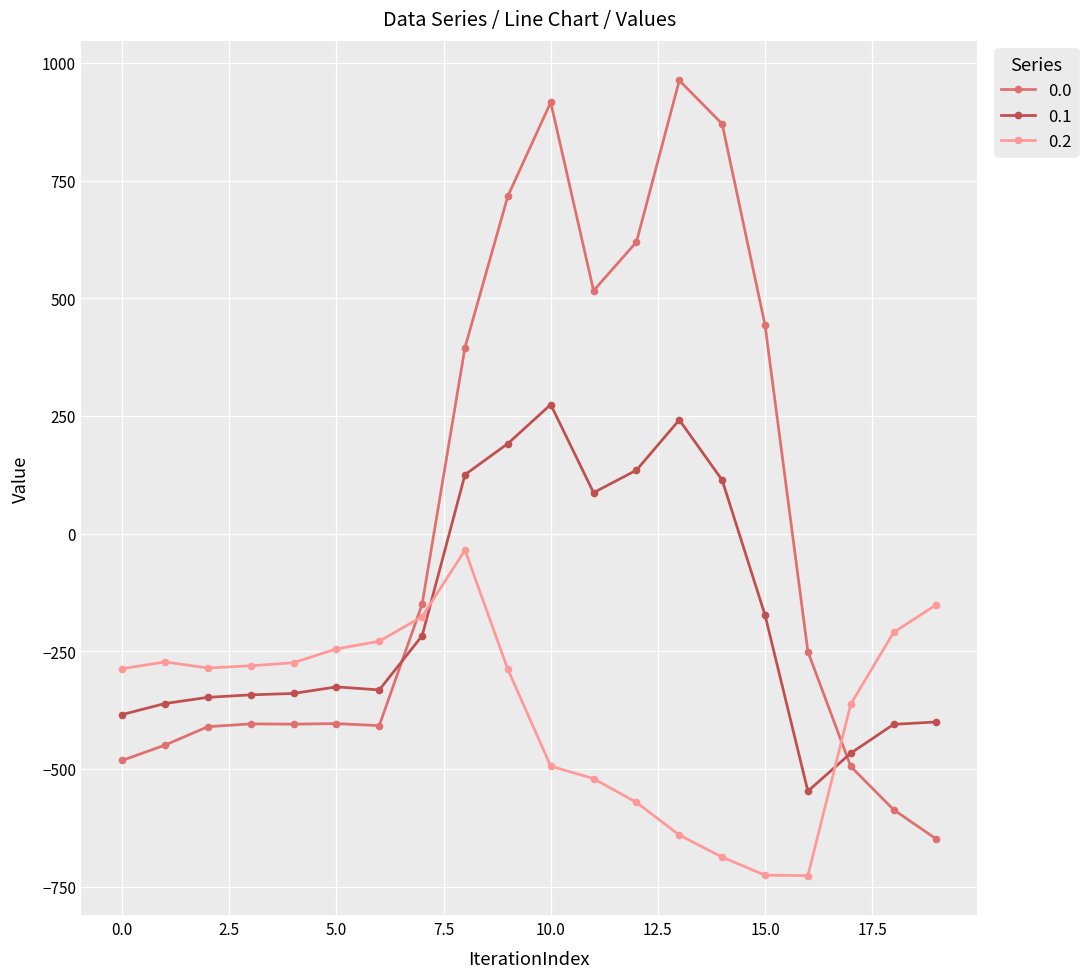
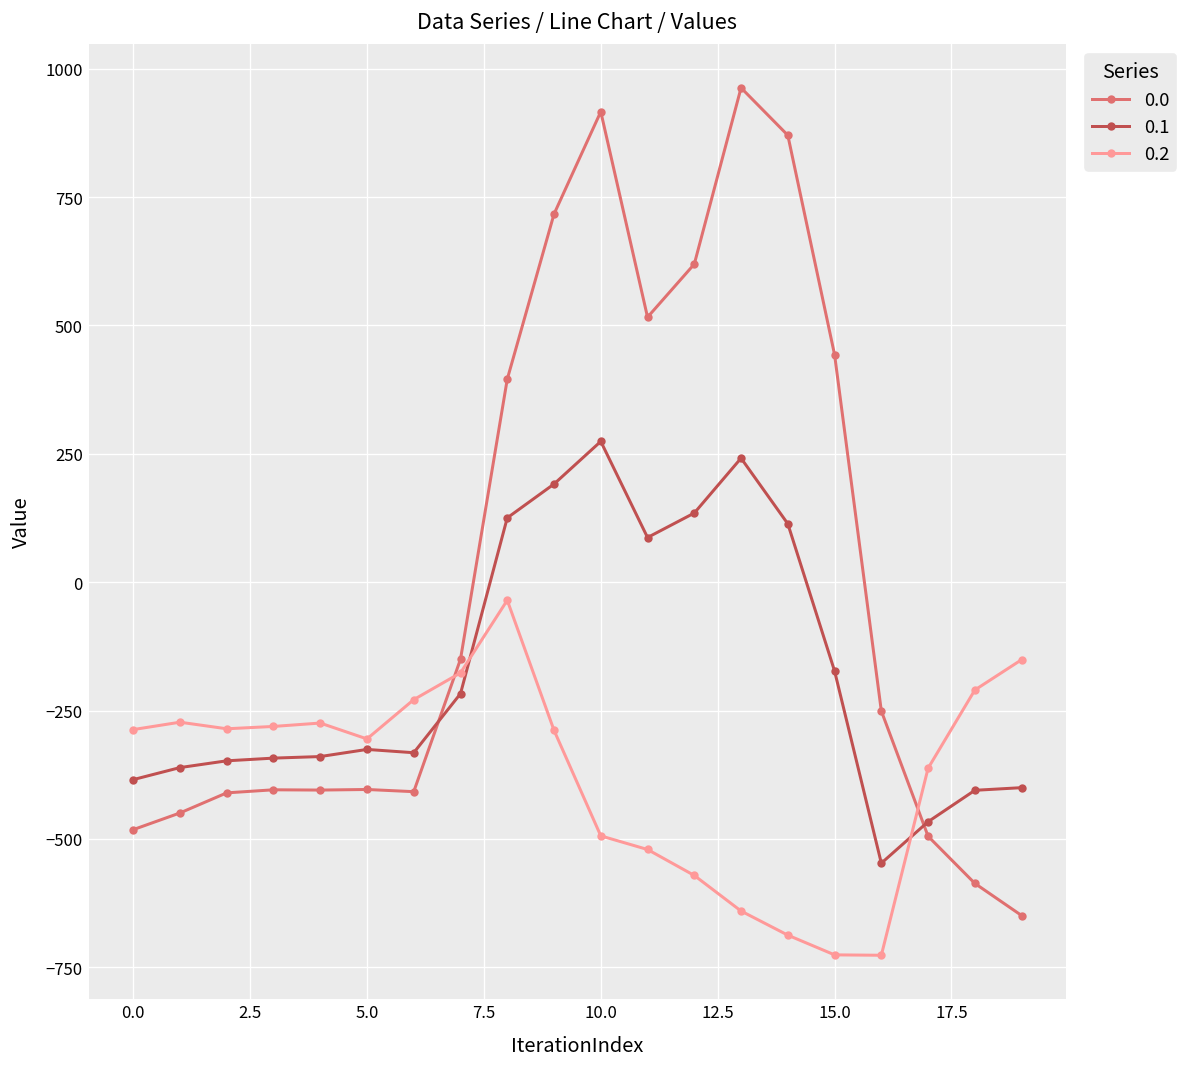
0.2, 5.0: -250 -> -310
